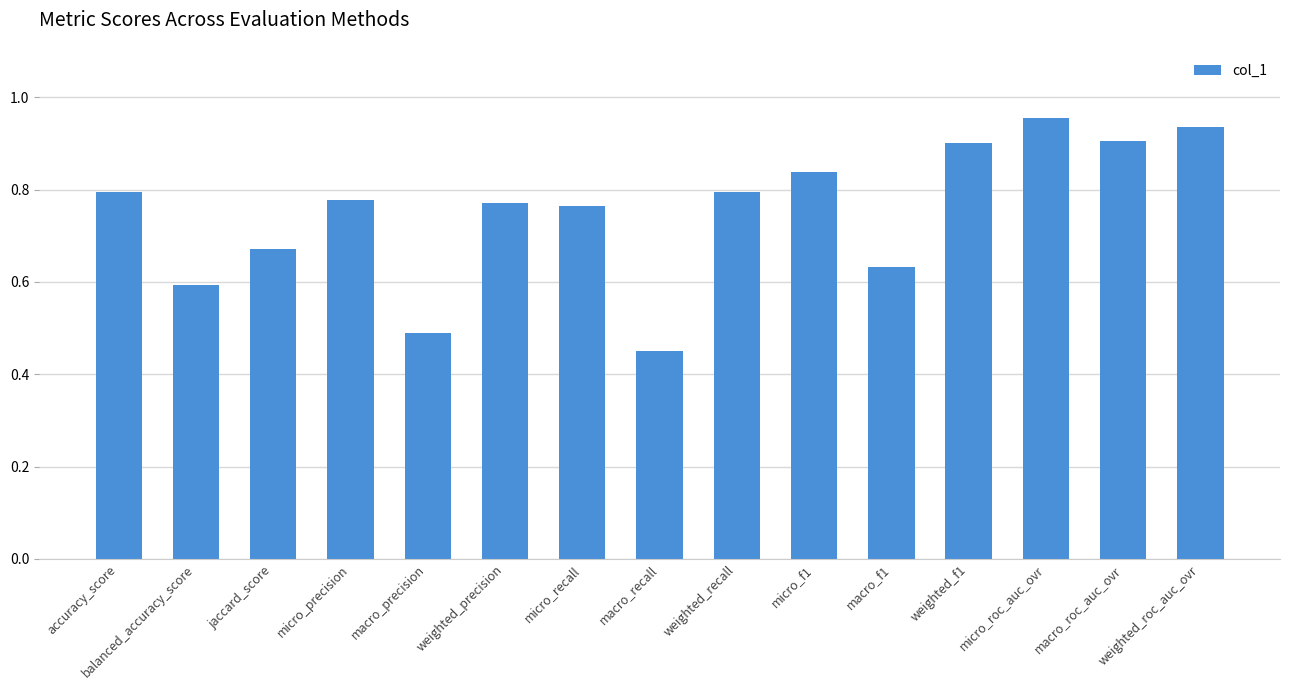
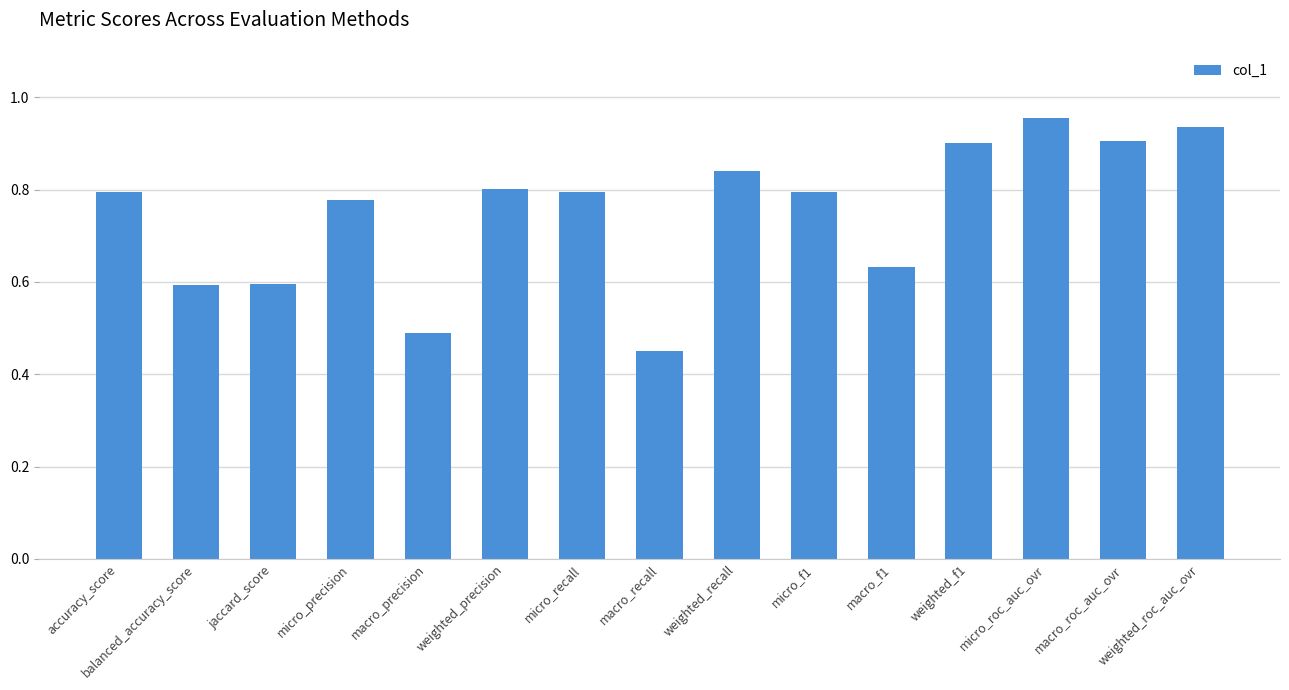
jaccard_score: 0.67 -> 0.60
weighted_precision: 0.77 -> 0.80
micro_recall: 0.76 -> 0.80
weighted_recall: 0.80 -> 0.84
micro_f1: 0.84 -> 0.80
